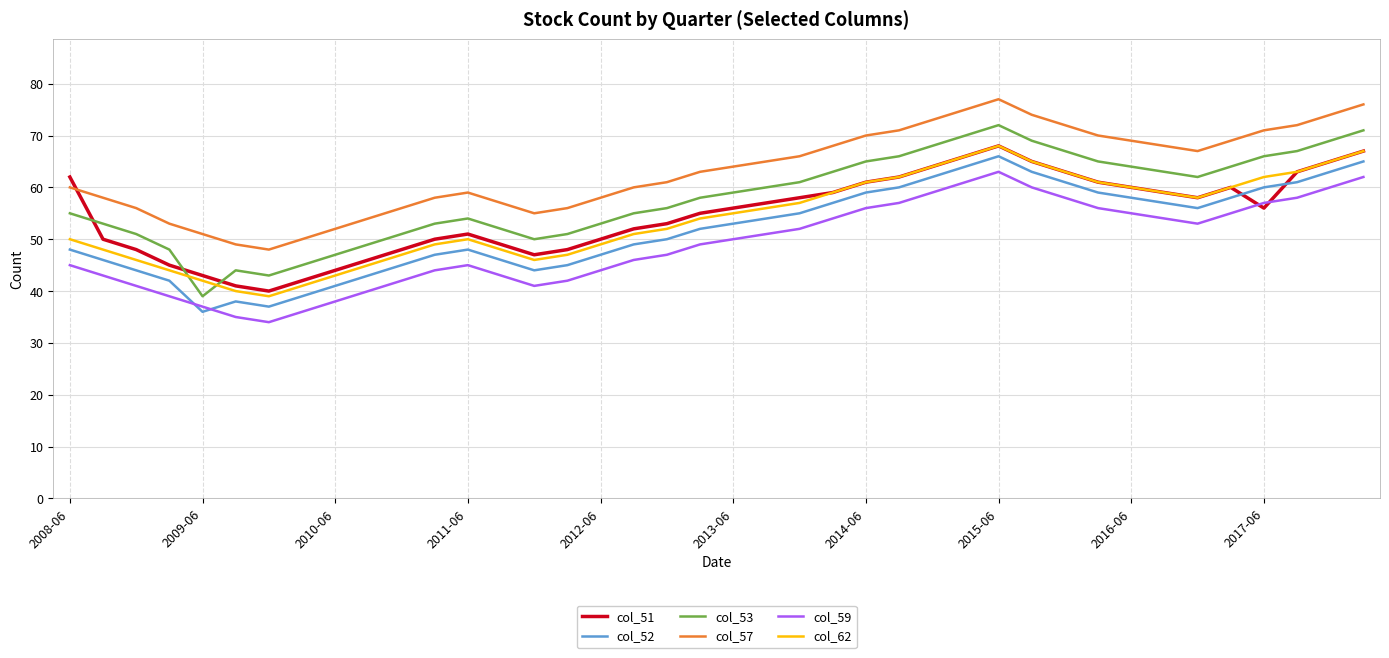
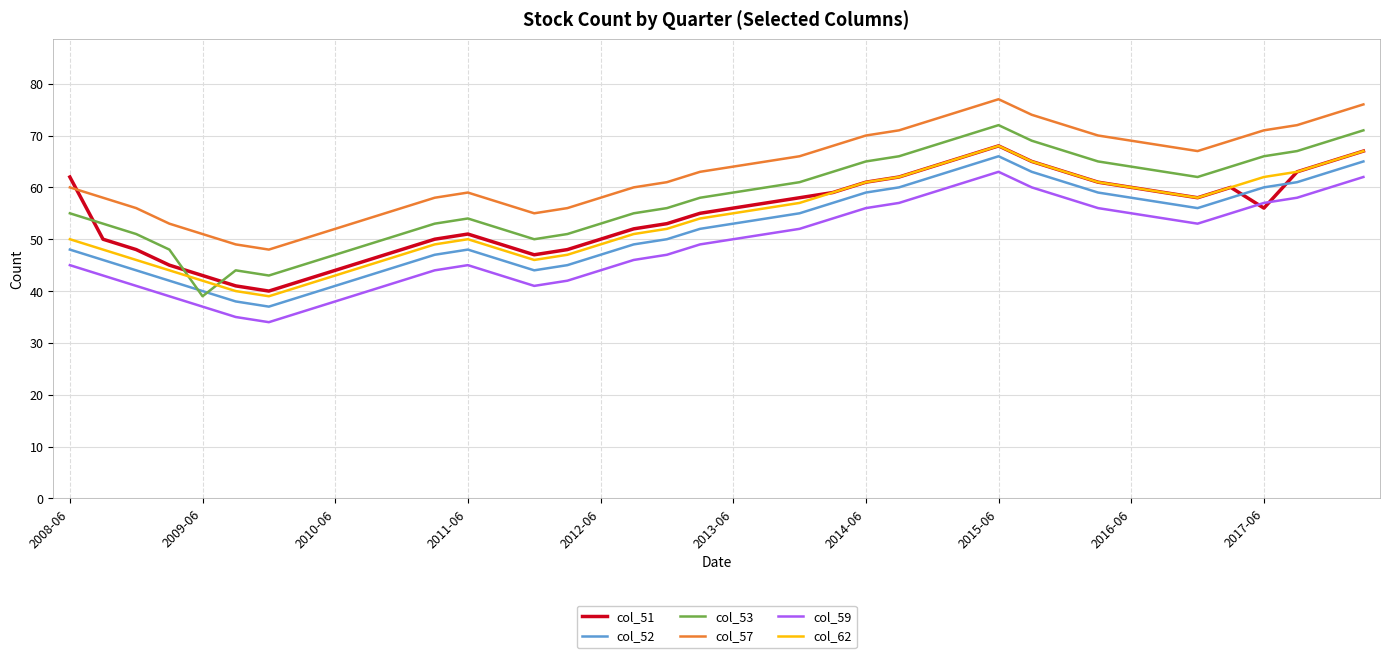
col_52, 2009-06: 36 -> 40
